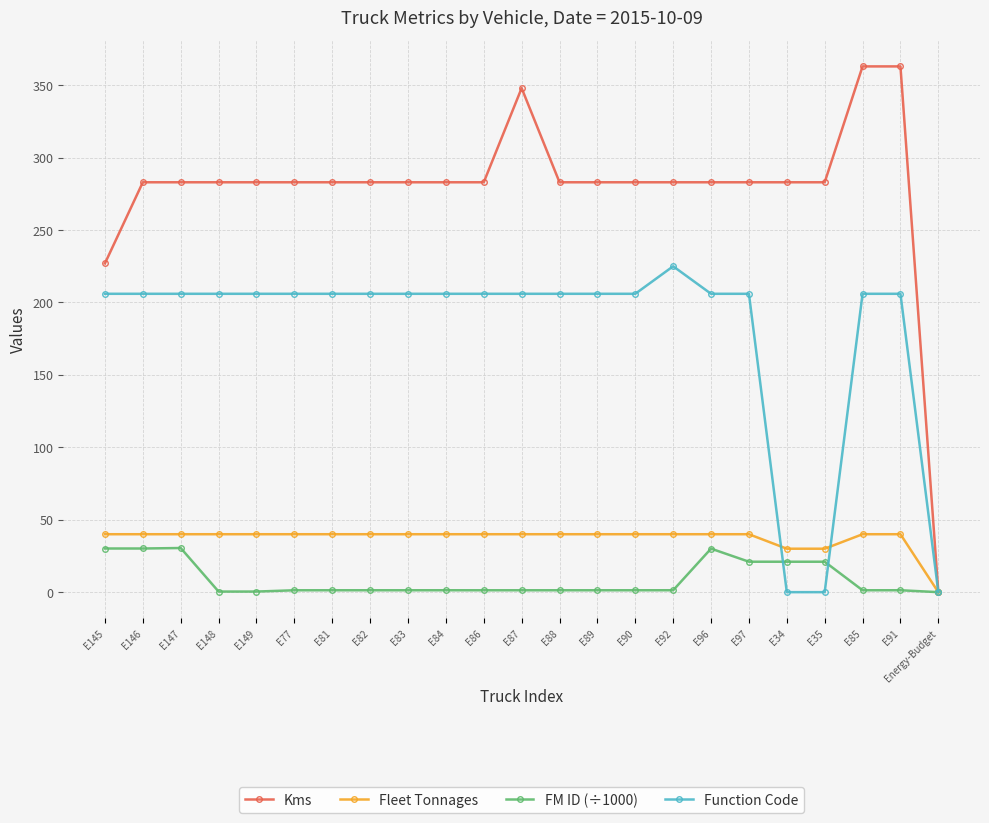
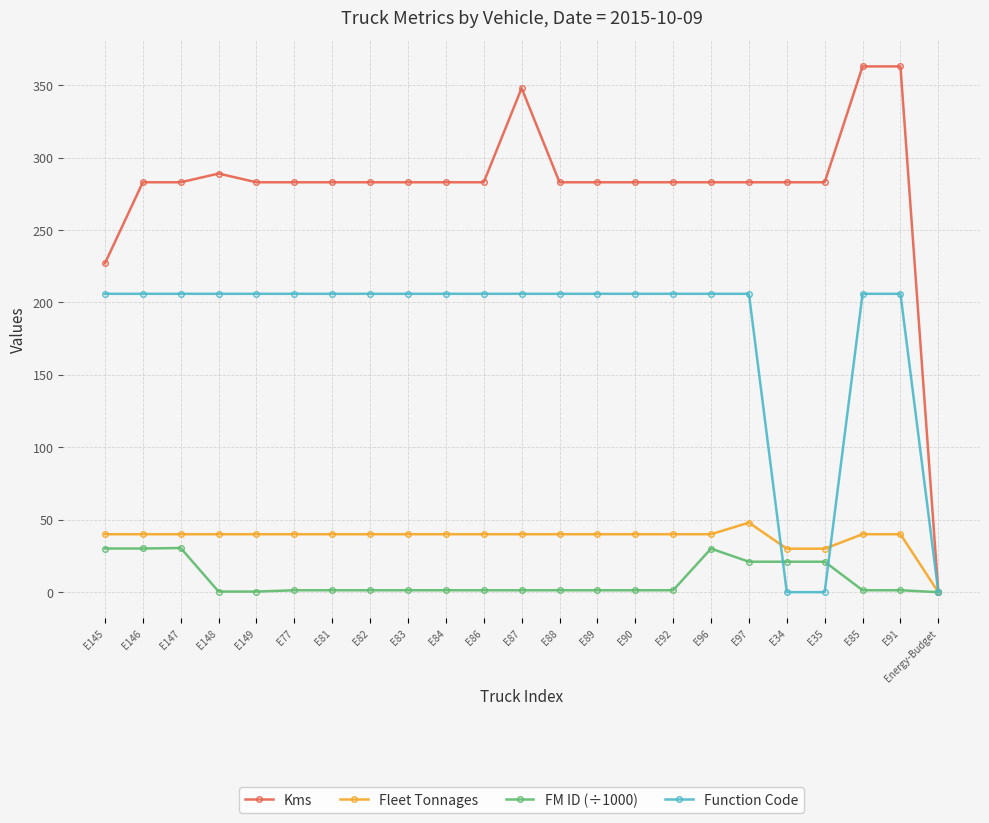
Kms, E148: 283 -> 289
Function Code, E92: 225 -> 206
Fleet Tonnages, E97: 40 -> 48
